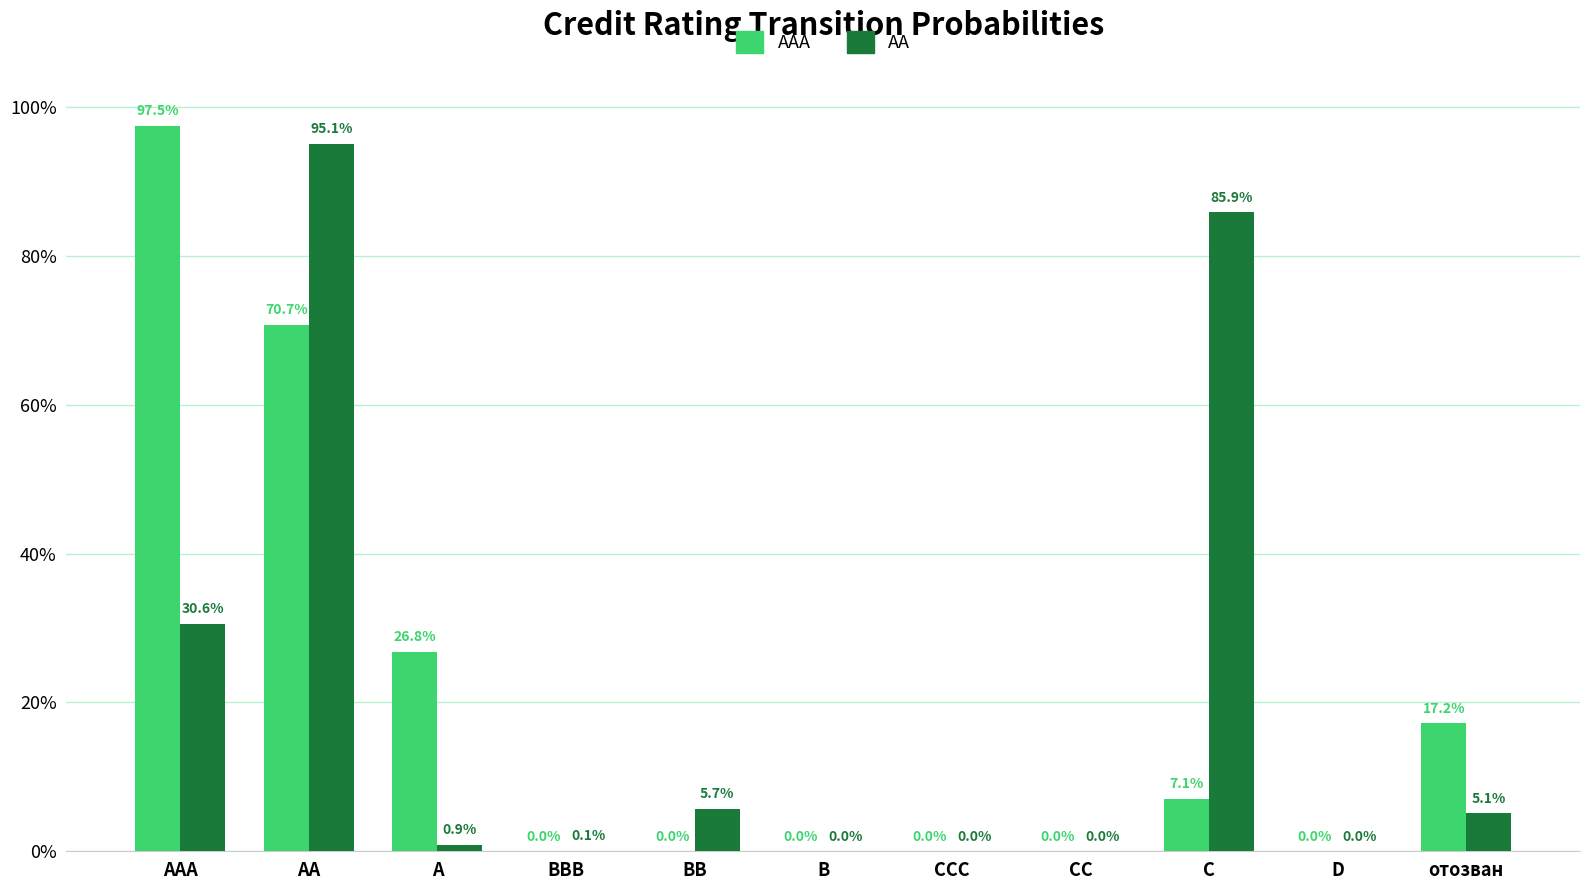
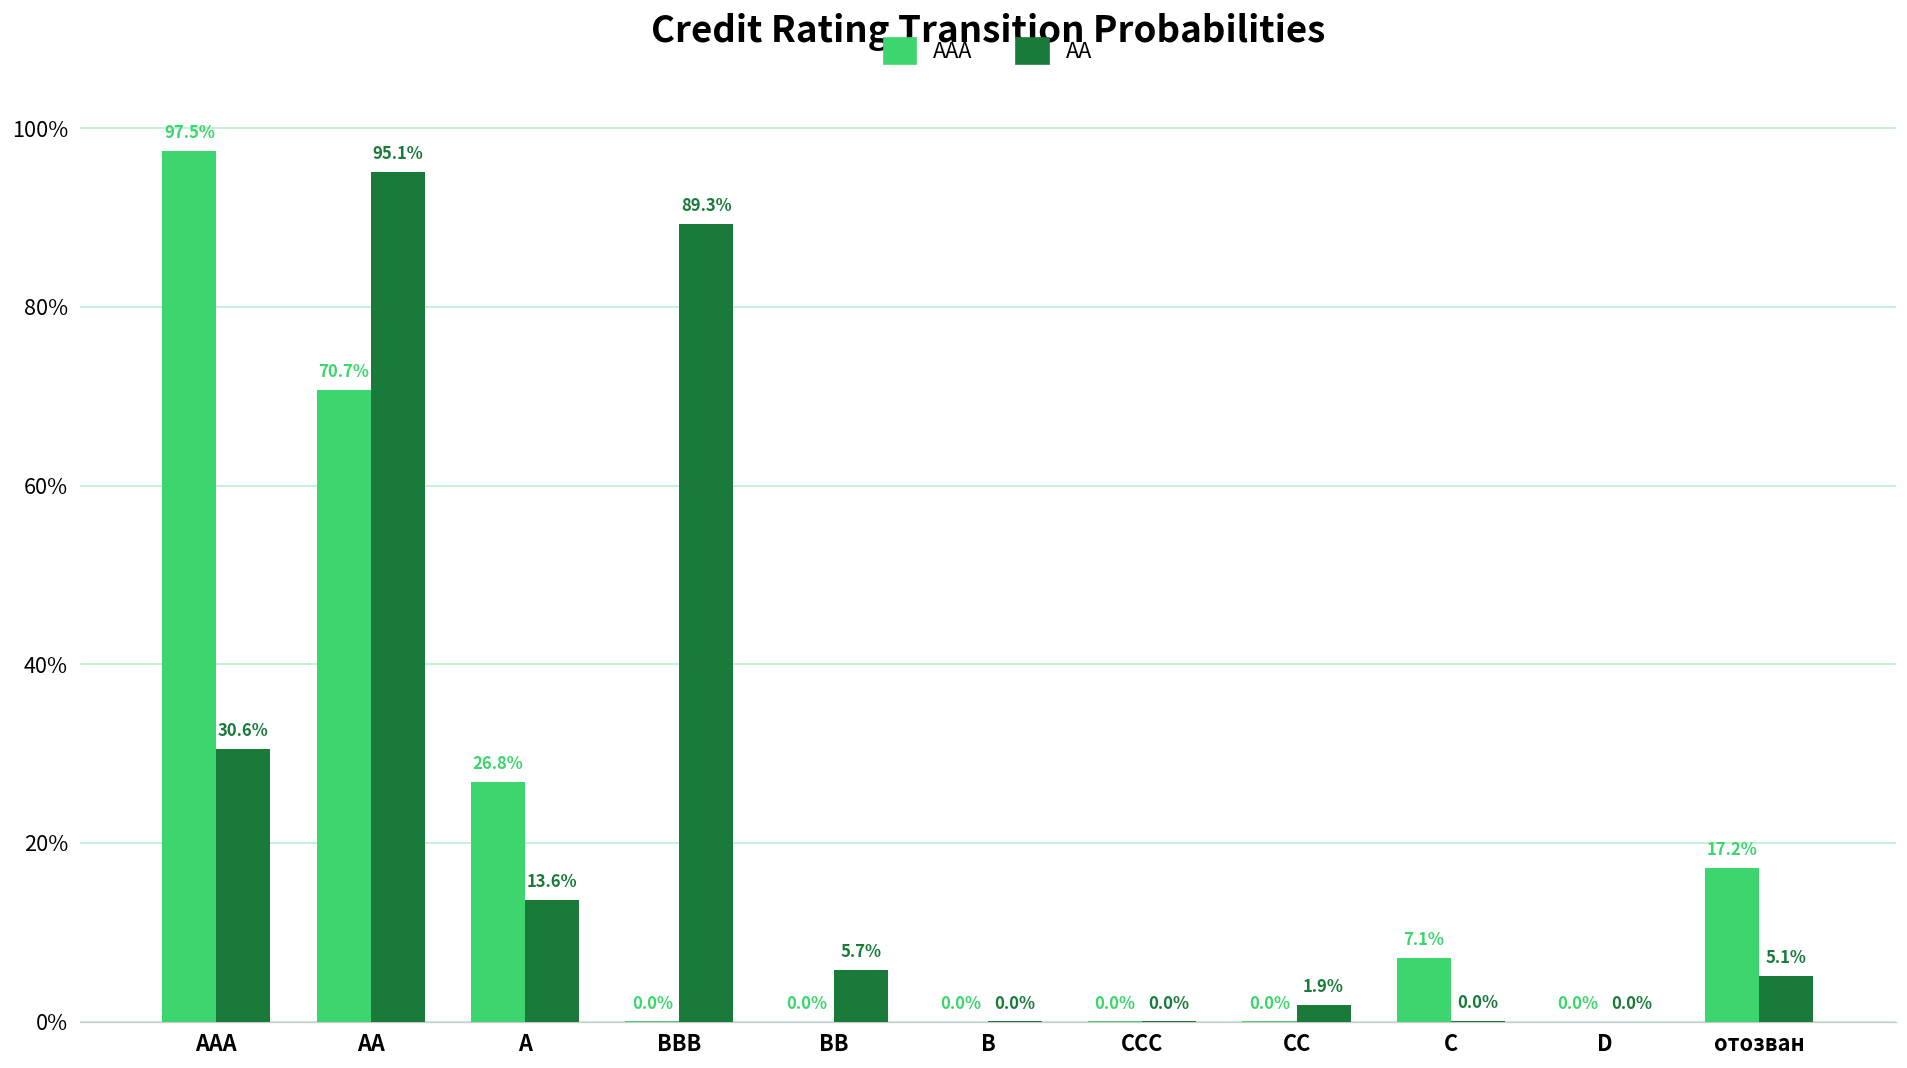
AA, A: 0.9% -> 13.6%
AA, BBB: 0.1% -> 89.3%
AA, CC: 0.0% -> 1.9%
AA, C: 85.9% -> 0.0%
